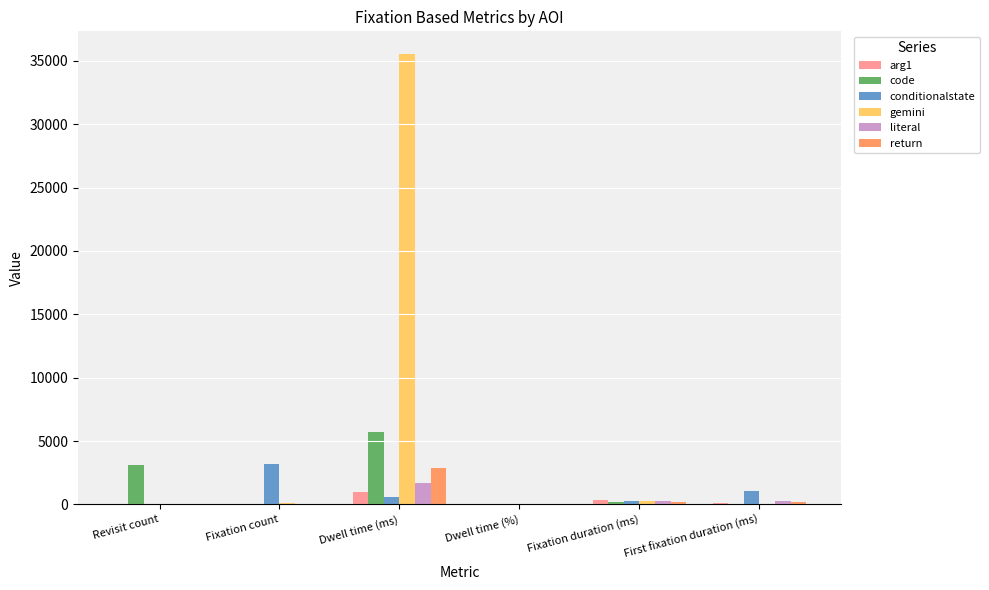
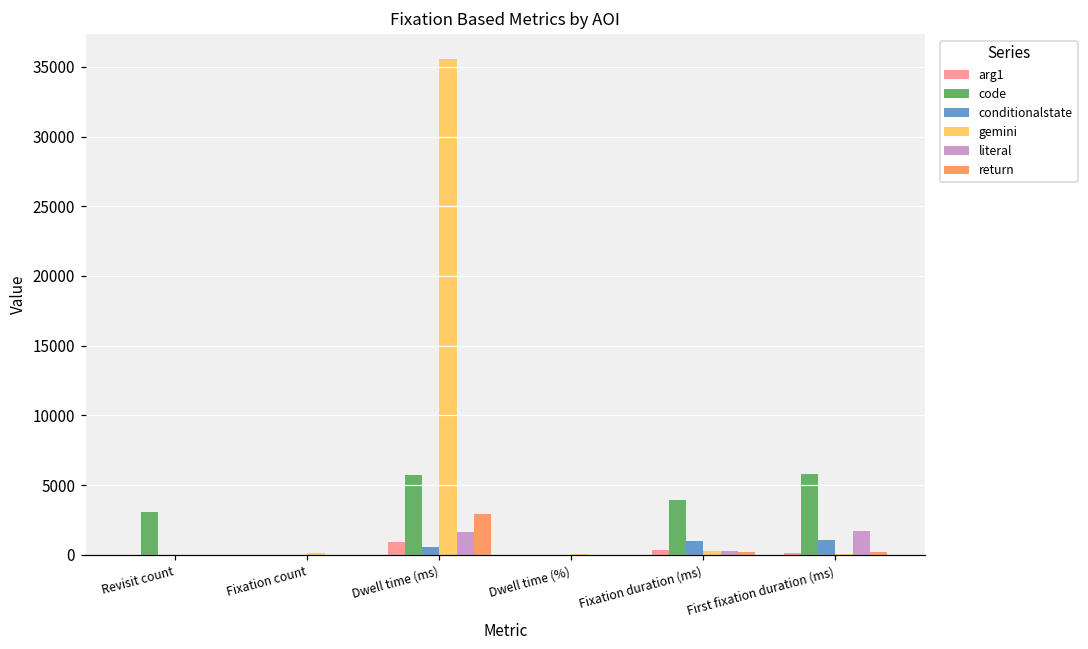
conditionalstate, Fixation count: 3200 -> 0
code, Fixation duration (ms): 200 -> 3900
conditionalstate, Fixation duration (ms): 200 -> 1000
code, First fixation duration (ms): 100 -> 5800
literal, First fixation duration (ms): 300 -> 1700
